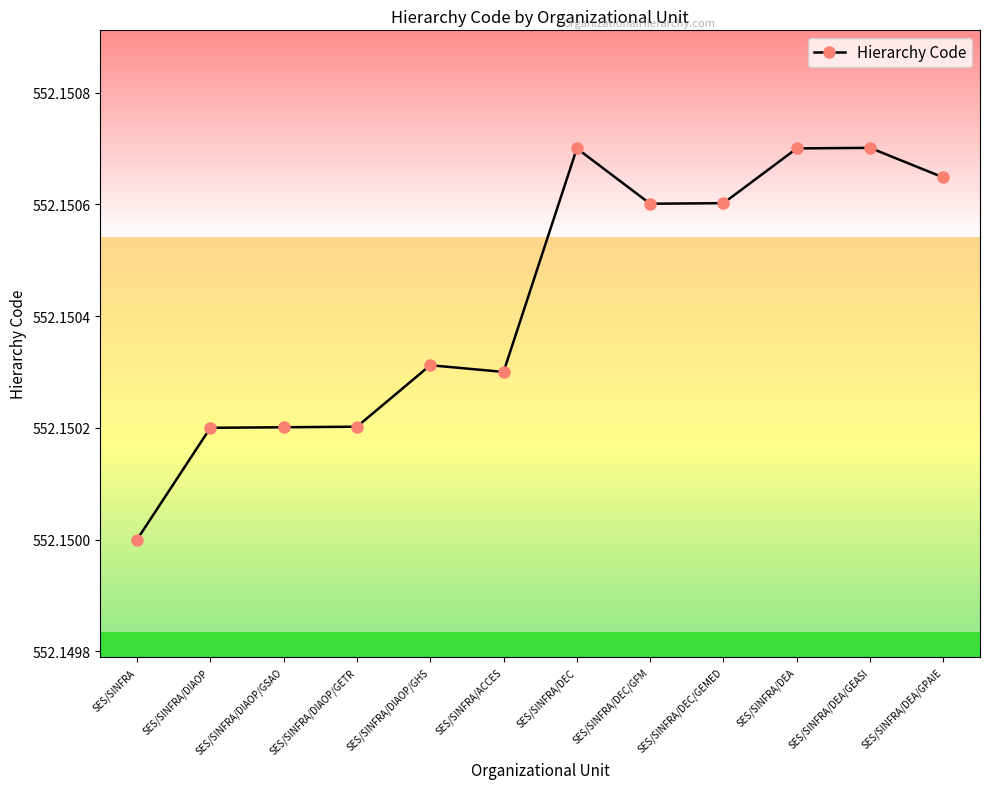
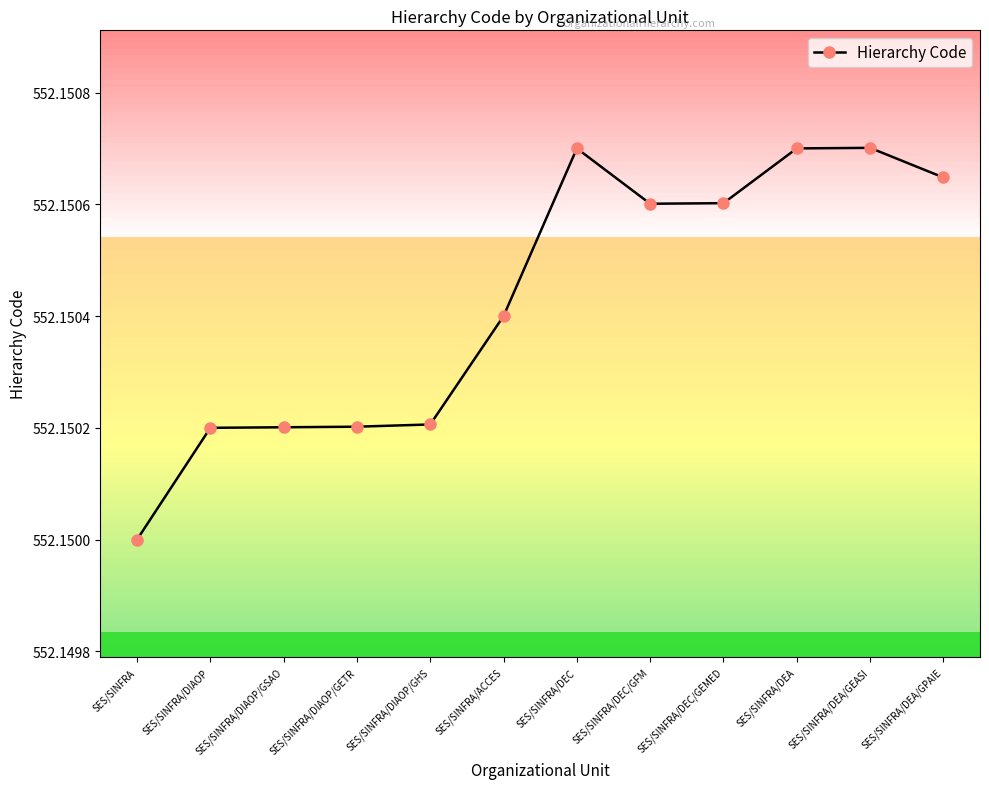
Hierarchy Code, SES/SINFRA/DIAOP/GHS: 552.15031 -> 552.15021
Hierarchy Code, SES/SINFRA/ACCES: 552.1503 -> 552.1504
